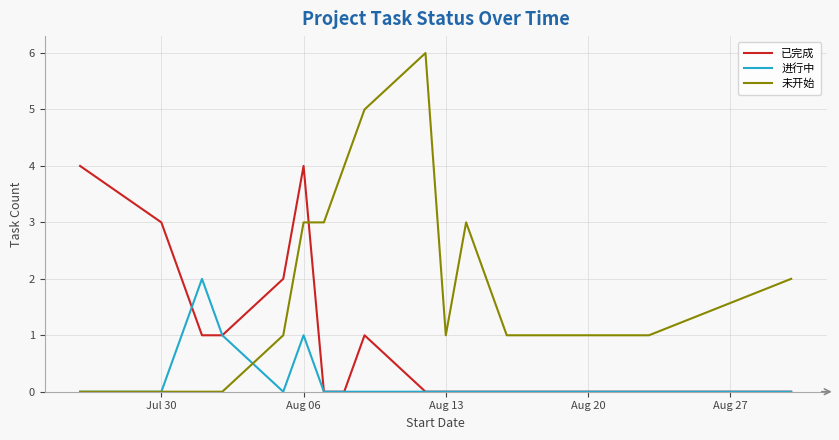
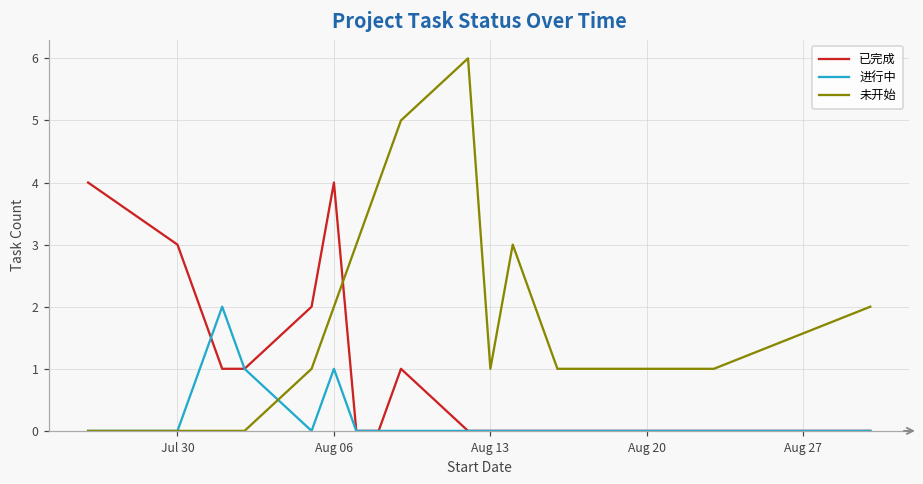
未开始, Aug 06: 3 -> 2
